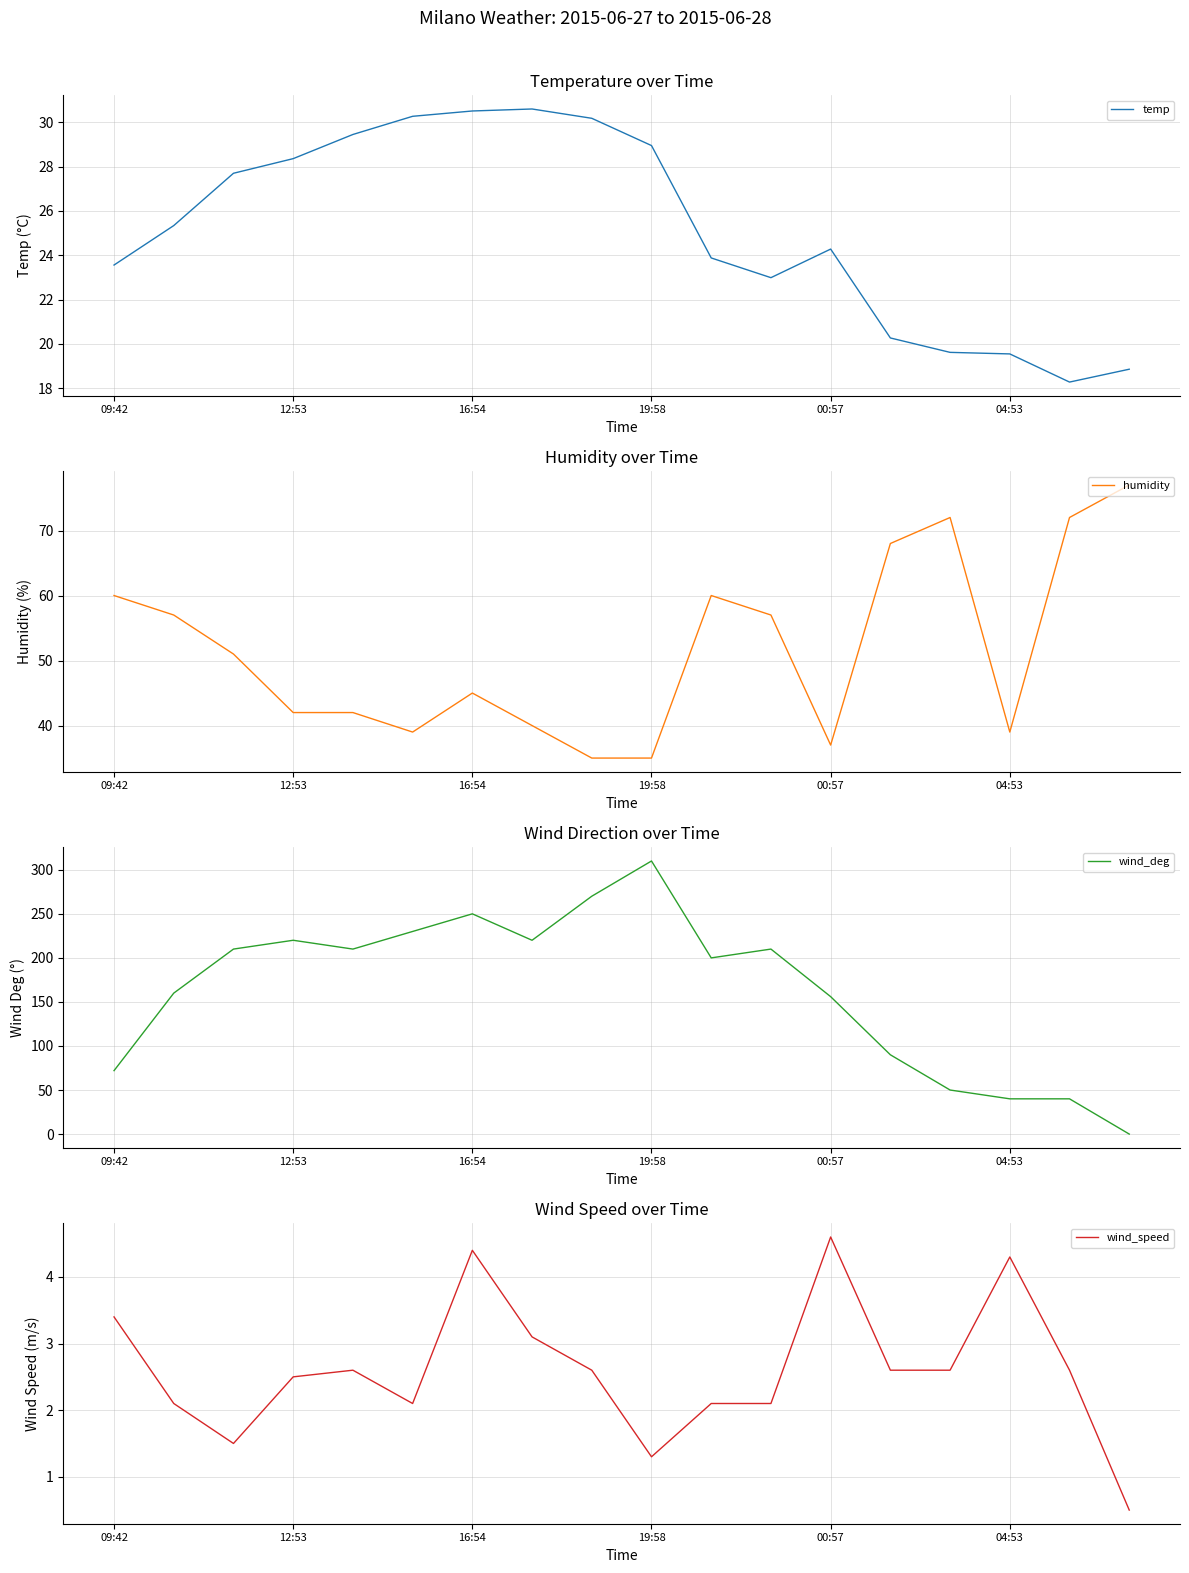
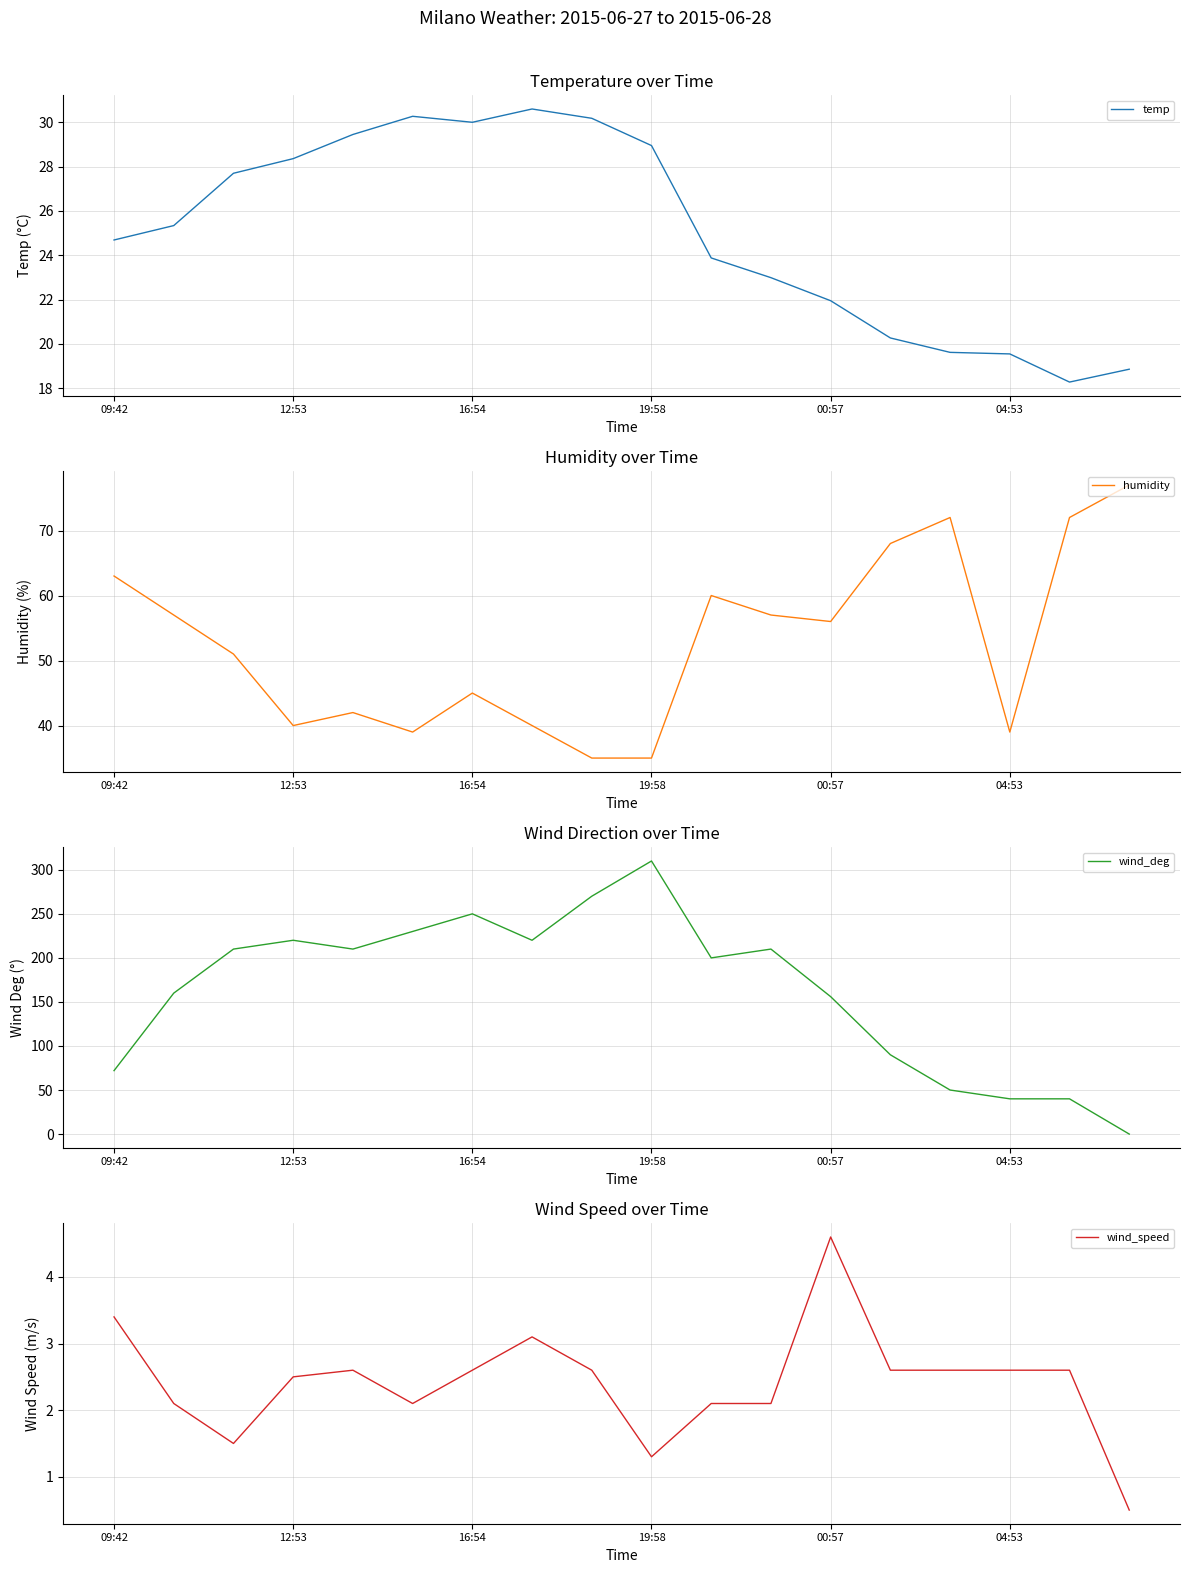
Temperature over Time, 09:42: 23.6 -> 24.7
Temperature over Time, 16:54: 30.5 -> 30.0
Temperature over Time, 00:57: 24.3 -> 22.0
Humidity over Time, 09:42: 60 -> 63
Humidity over Time, 12:53: 42 -> 40
Humidity over Time, 00:57: 37 -> 56
Wind Speed over Time, 16:54: 4.4 -> 2.6
Wind Speed over Time, 04:53: 4.3 -> 2.6
